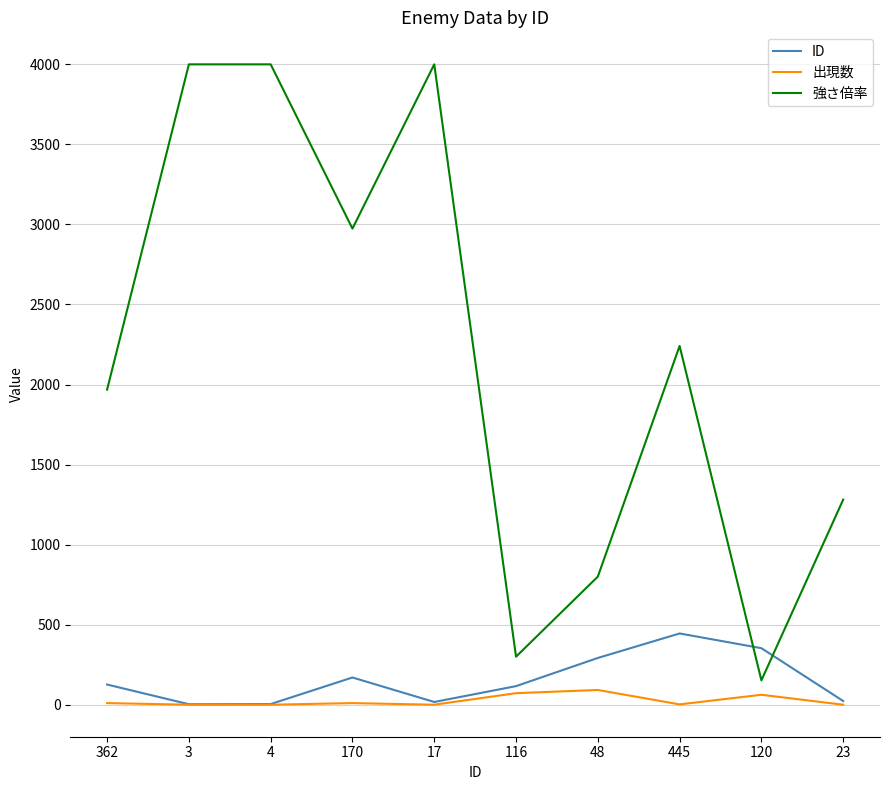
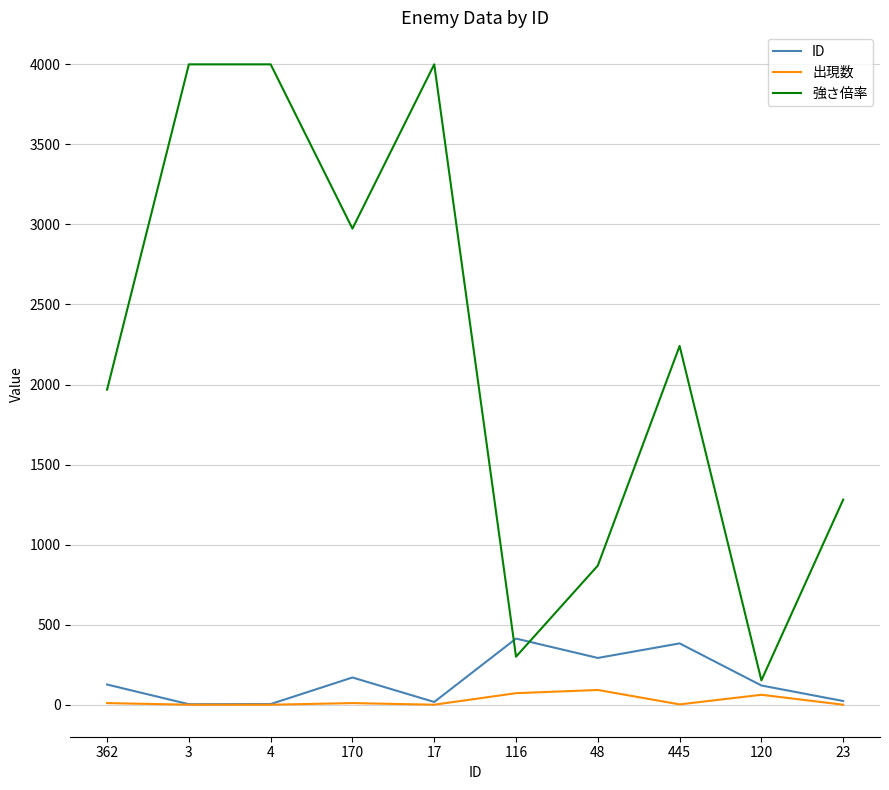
ID, 116: 120 -> 410
強さ倍率, 48: 800 -> 870
ID, 445: 450 -> 380
ID, 120: 350 -> 120
